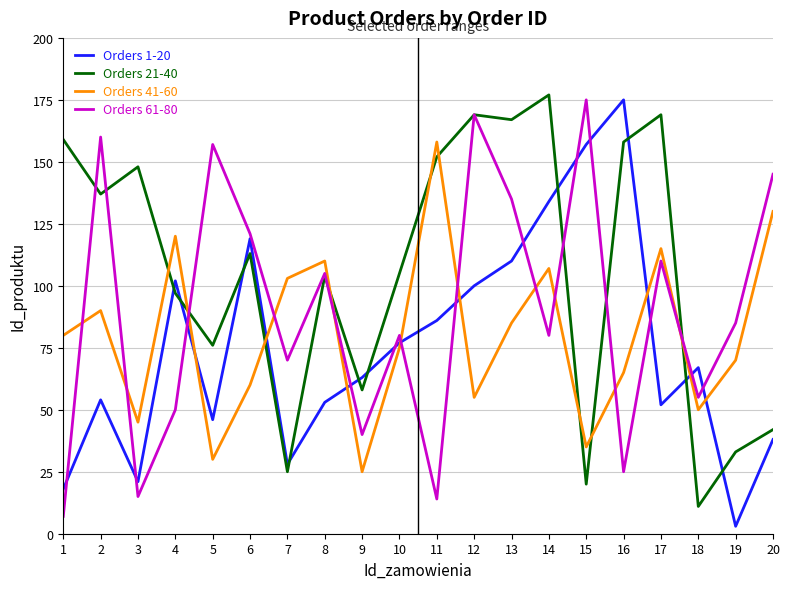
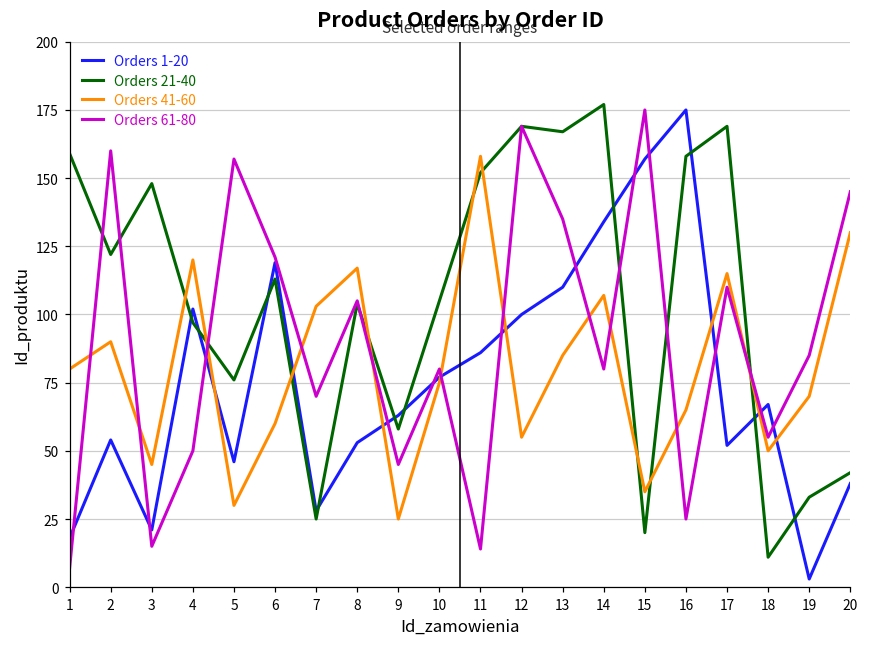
Orders 21-40, 2: 137 -> 122
Orders 41-60, 8: 110 -> 117
Orders 61-80, 9: 40 -> 45
